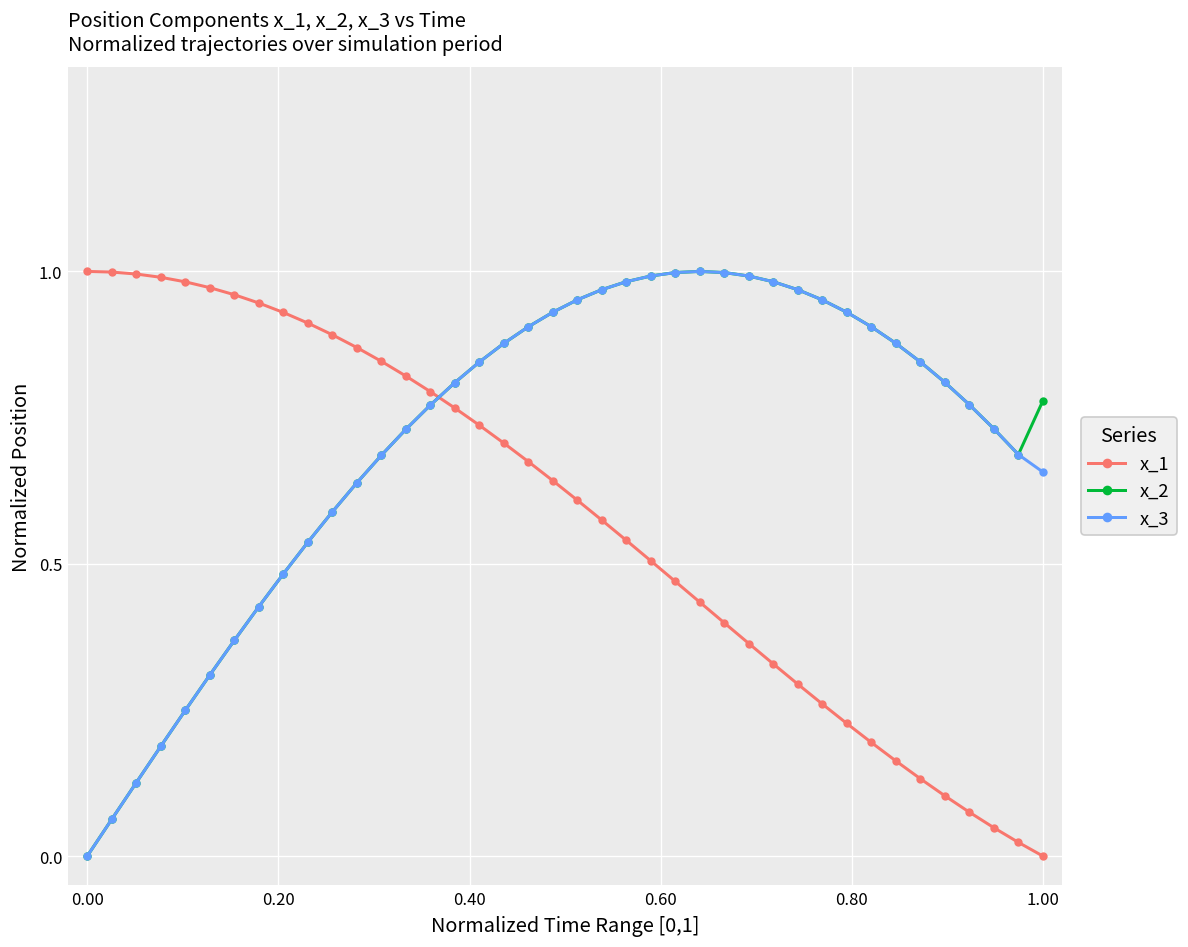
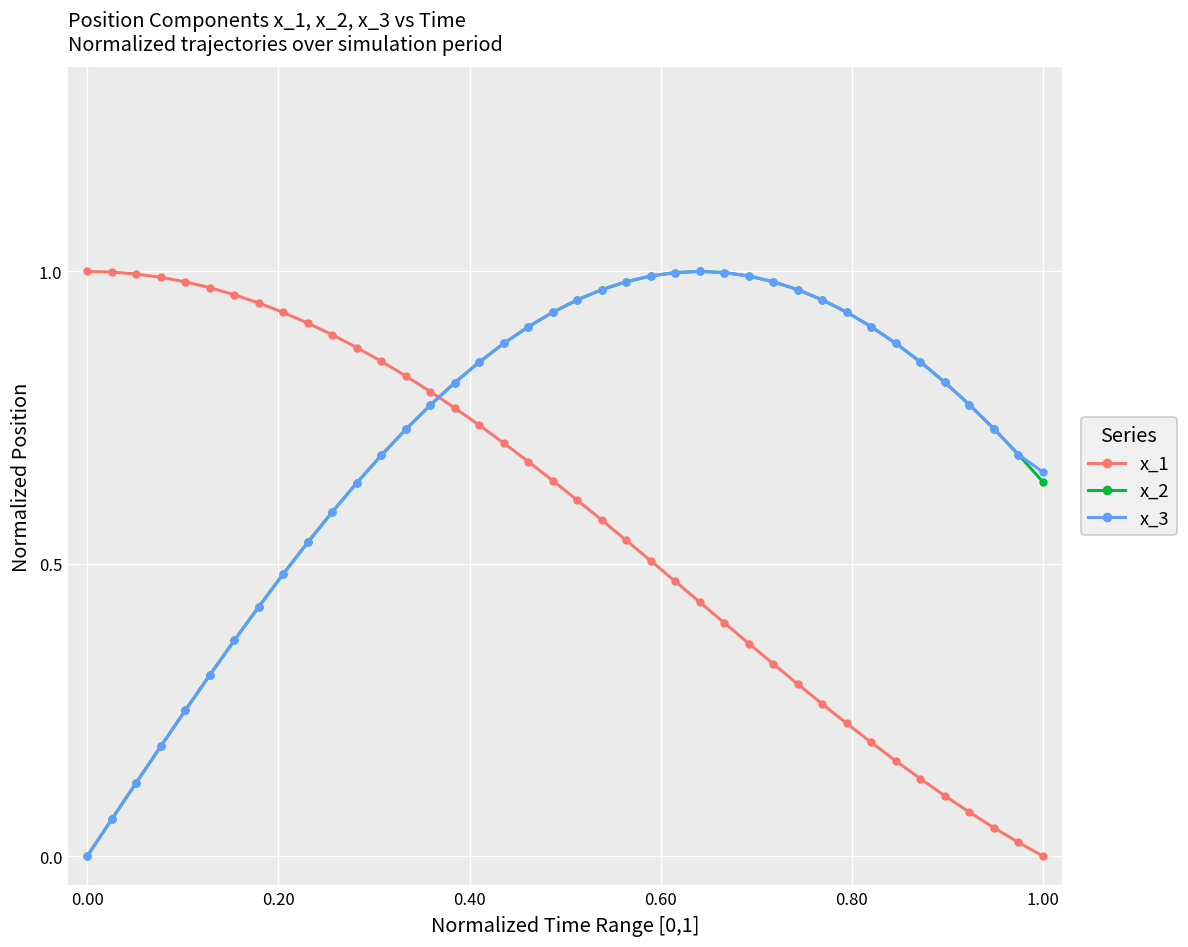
x_2, 1.00: 0.78 -> 0.64
